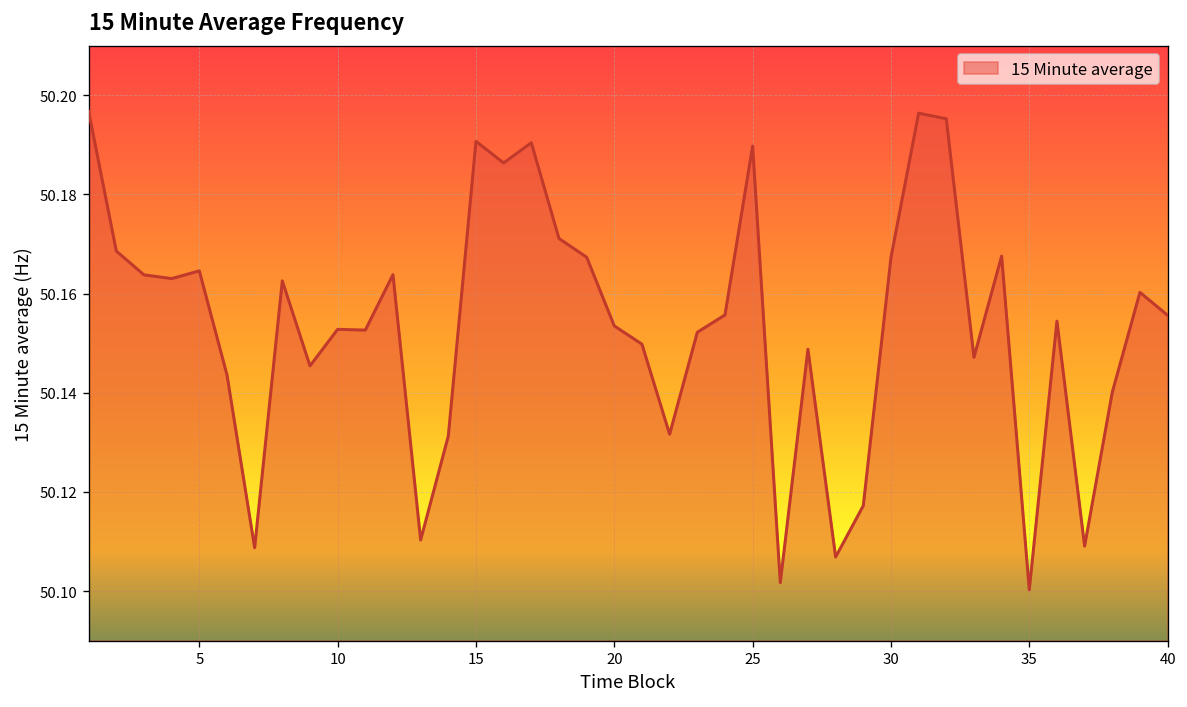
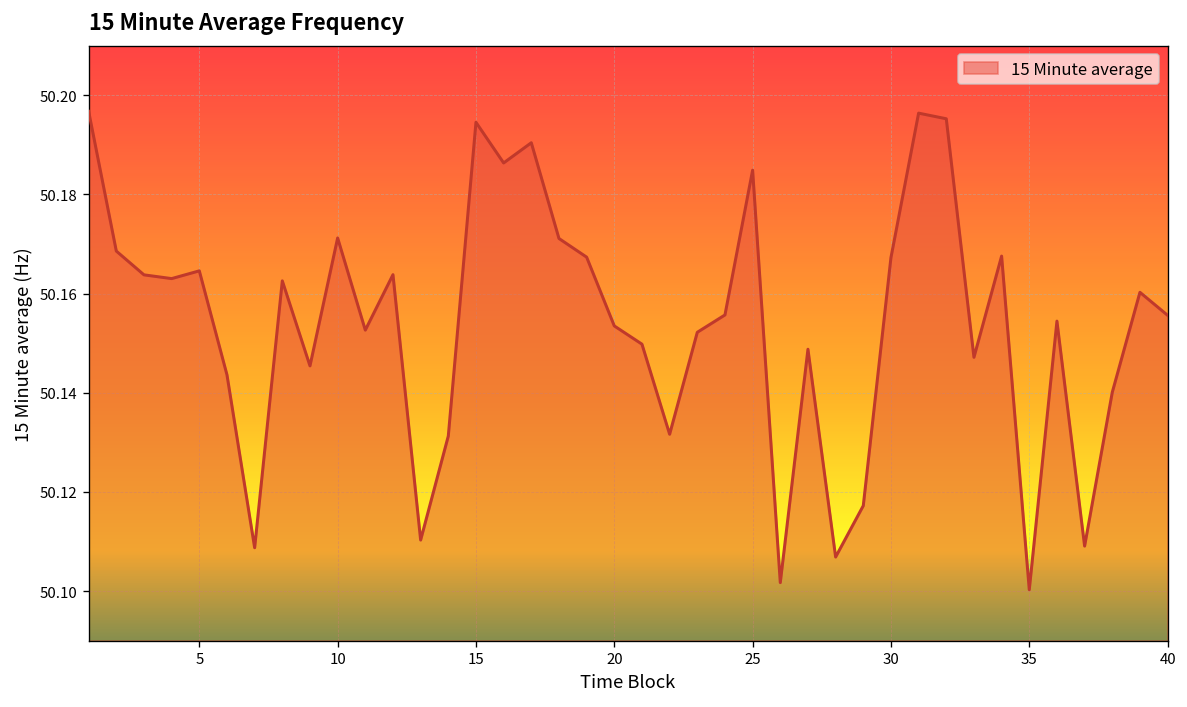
10: 50.153 -> 50.171
15: 50.191 -> 50.195
25: 50.190 -> 50.185
